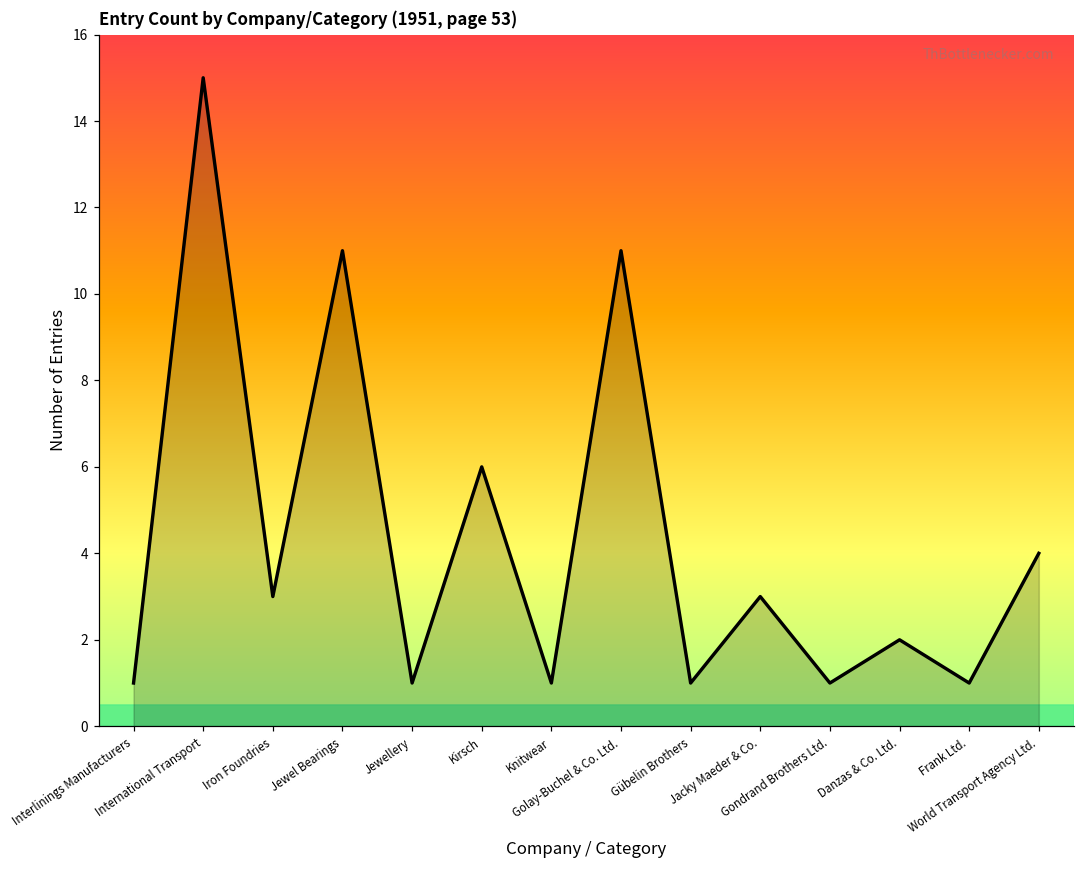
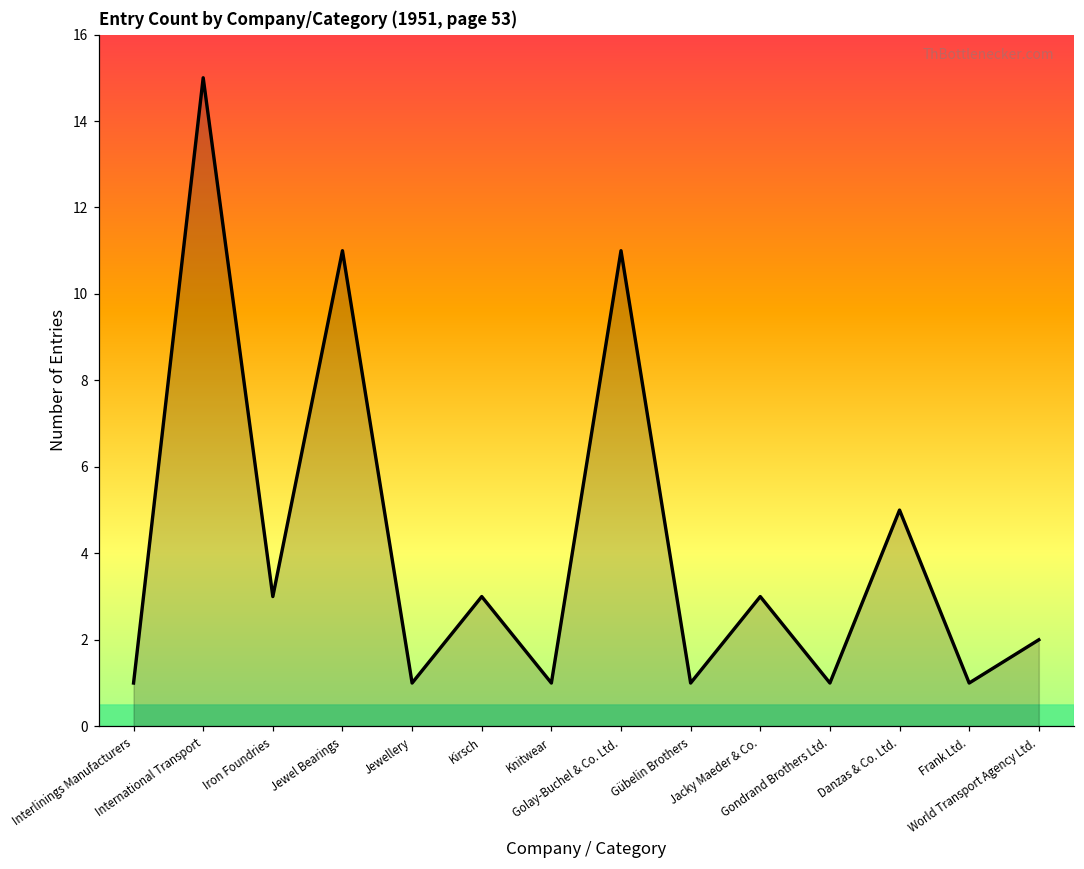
Kirsch: 6 -> 3
Danzas & Co. Ltd.: 2 -> 5
World Transport Agency Ltd.: 4 -> 2
